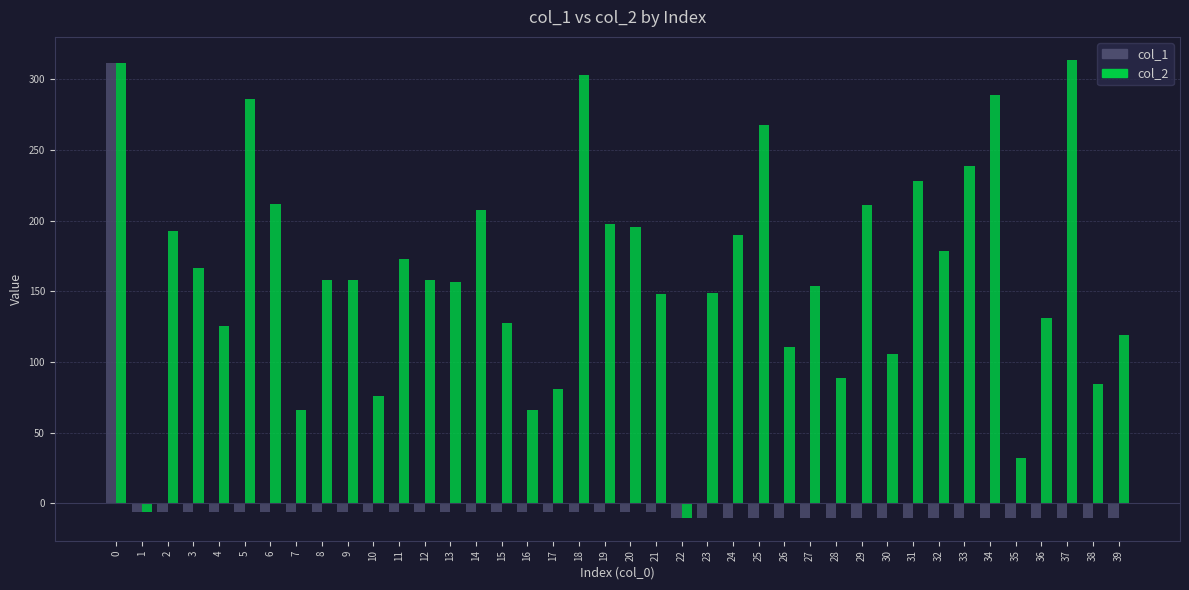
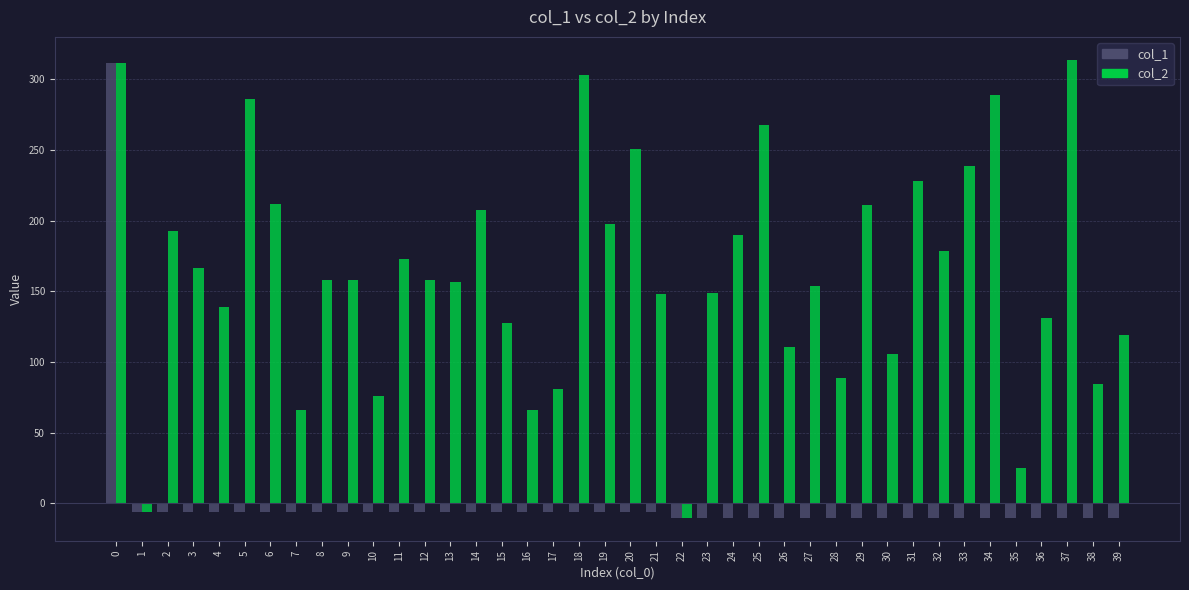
col_2, 4: 126 -> 139
col_2, 20: 196 -> 251
col_2, 35: 32 -> 25
